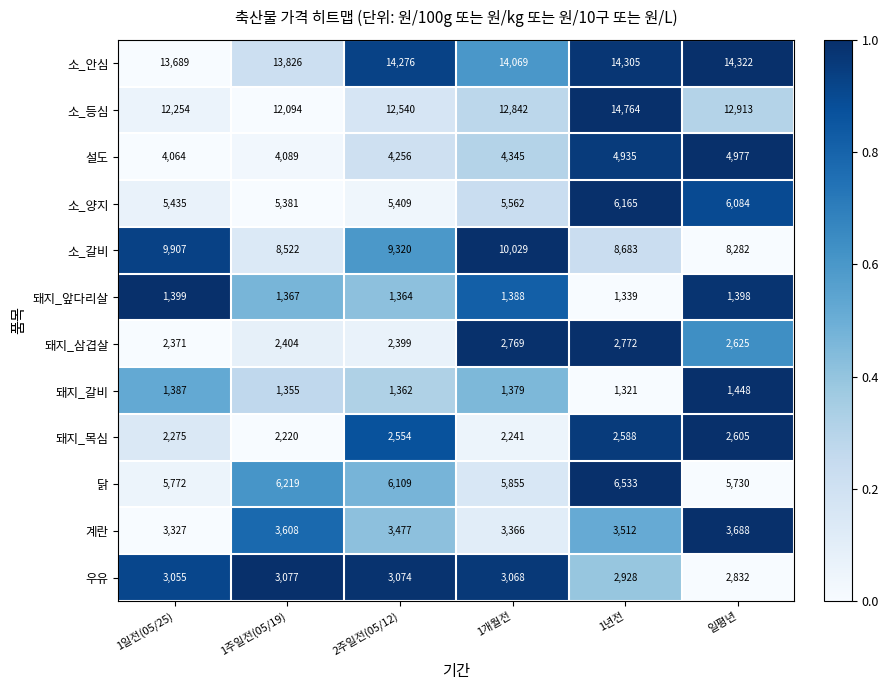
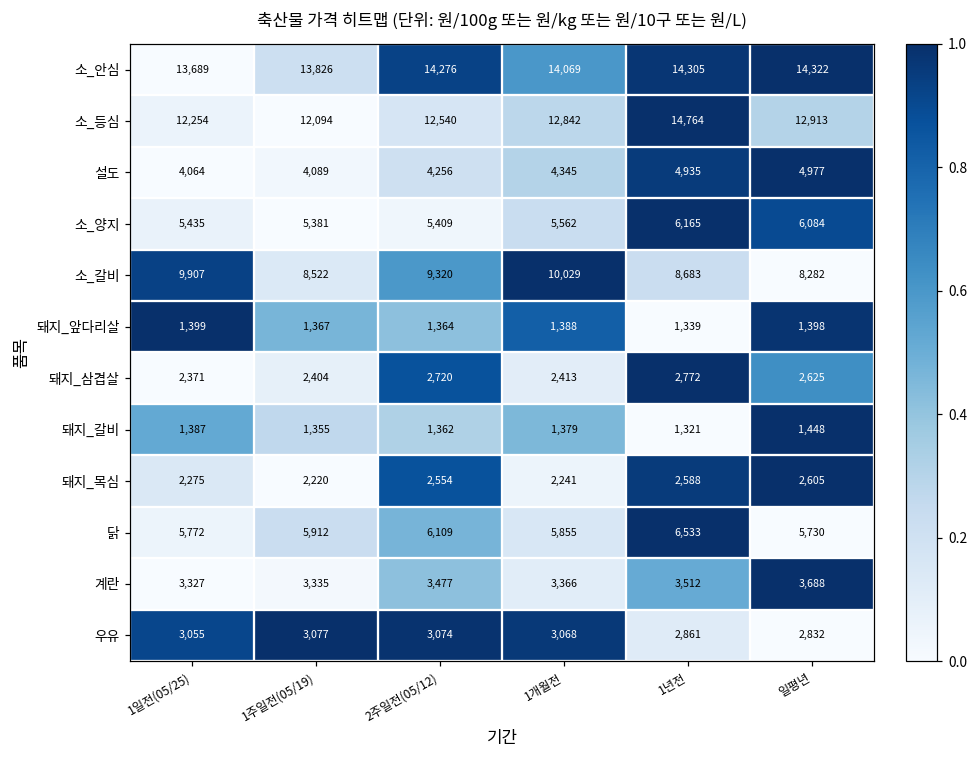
돼지_삼겹살, 2주일전(05/12): 2,399 -> 2,720
돼지_삼겹살, 1개월전: 2,769 -> 2,413
닭, 1주일전(05/19): 6,219 -> 5,912
계란, 1주일전(05/19): 3,608 -> 3,335
우유, 1년전: 2,928 -> 2,861
